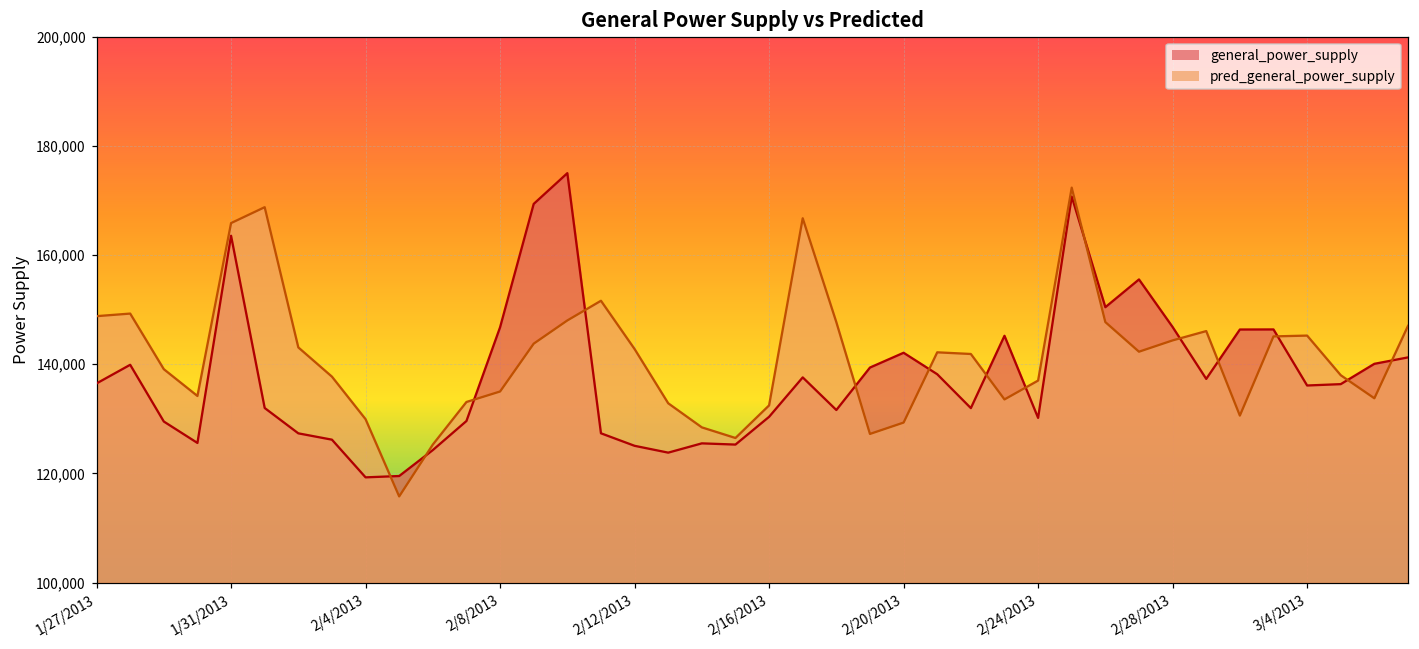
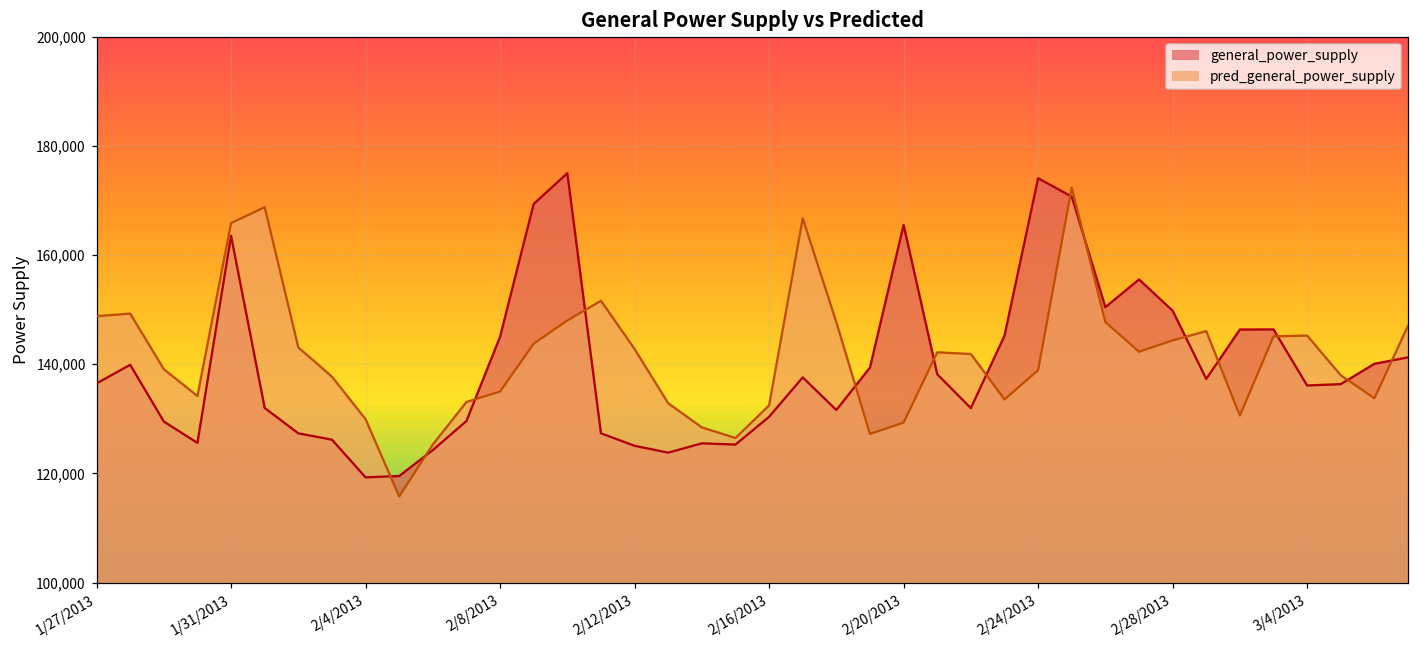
general_power_supply, 2/8/2013: 147,000 -> 145,000
general_power_supply, 2/20/2013: 142,000 -> 166,000
general_power_supply, 2/24/2013: 130,000 -> 174,000
pred_general_power_supply, 2/24/2013: 137,000 -> 139,000
general_power_supply, 2/28/2013: 147,000 -> 150,000
